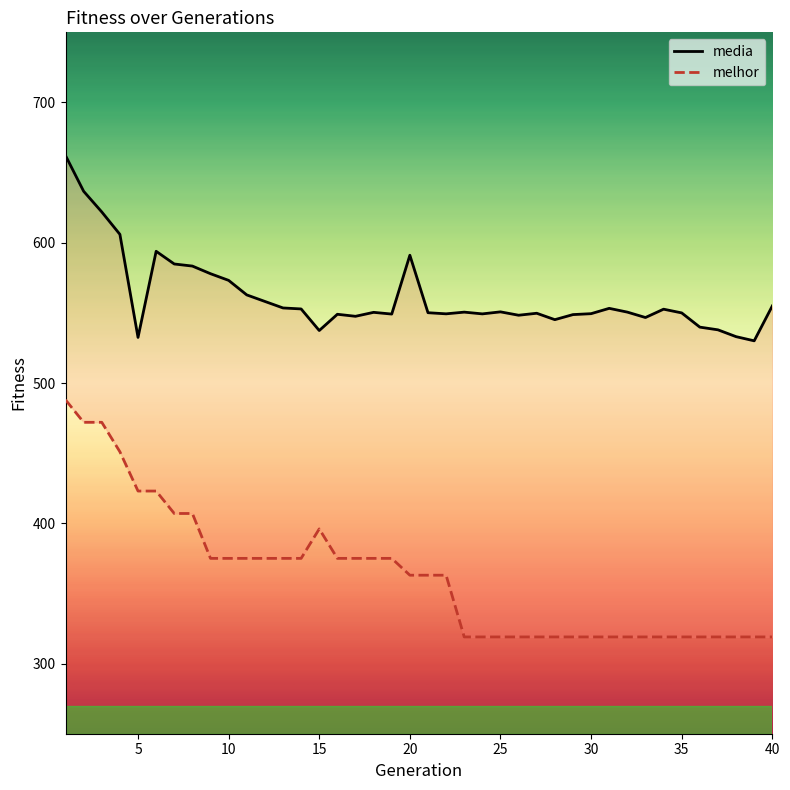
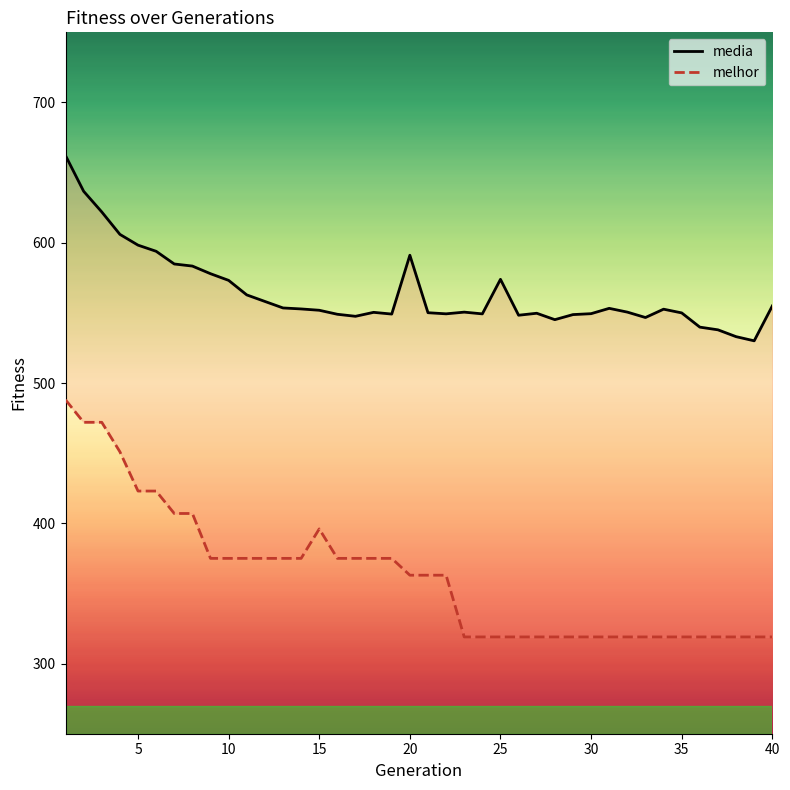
media, 5: 533 -> 598
media, 15: 537 -> 552
media, 25: 551 -> 574
